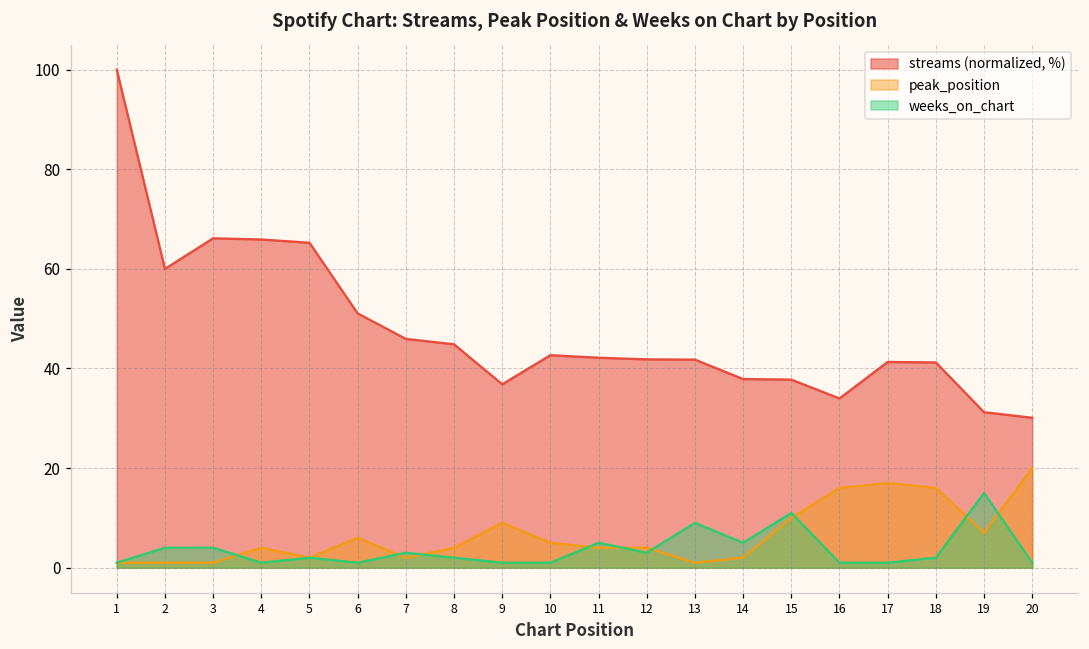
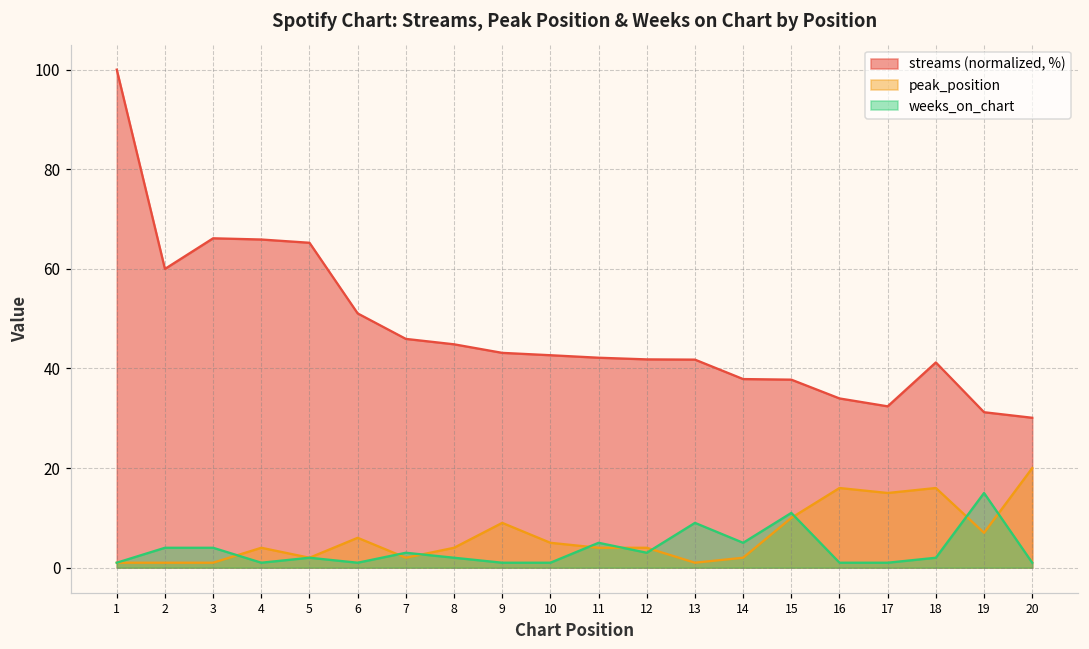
streams (normalized, %), 9: 37 -> 43
streams (normalized, %), 17: 41 -> 32
peak_position, 17: 17 -> 15
